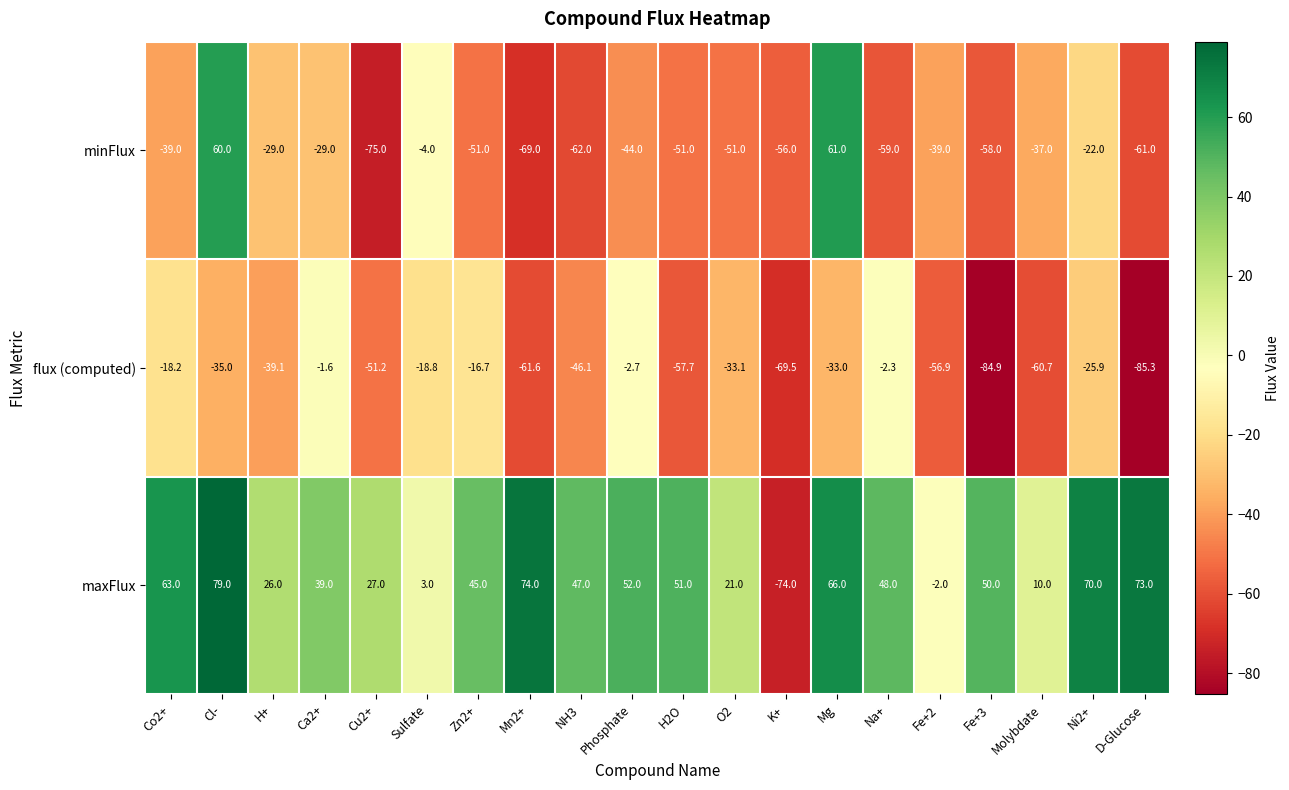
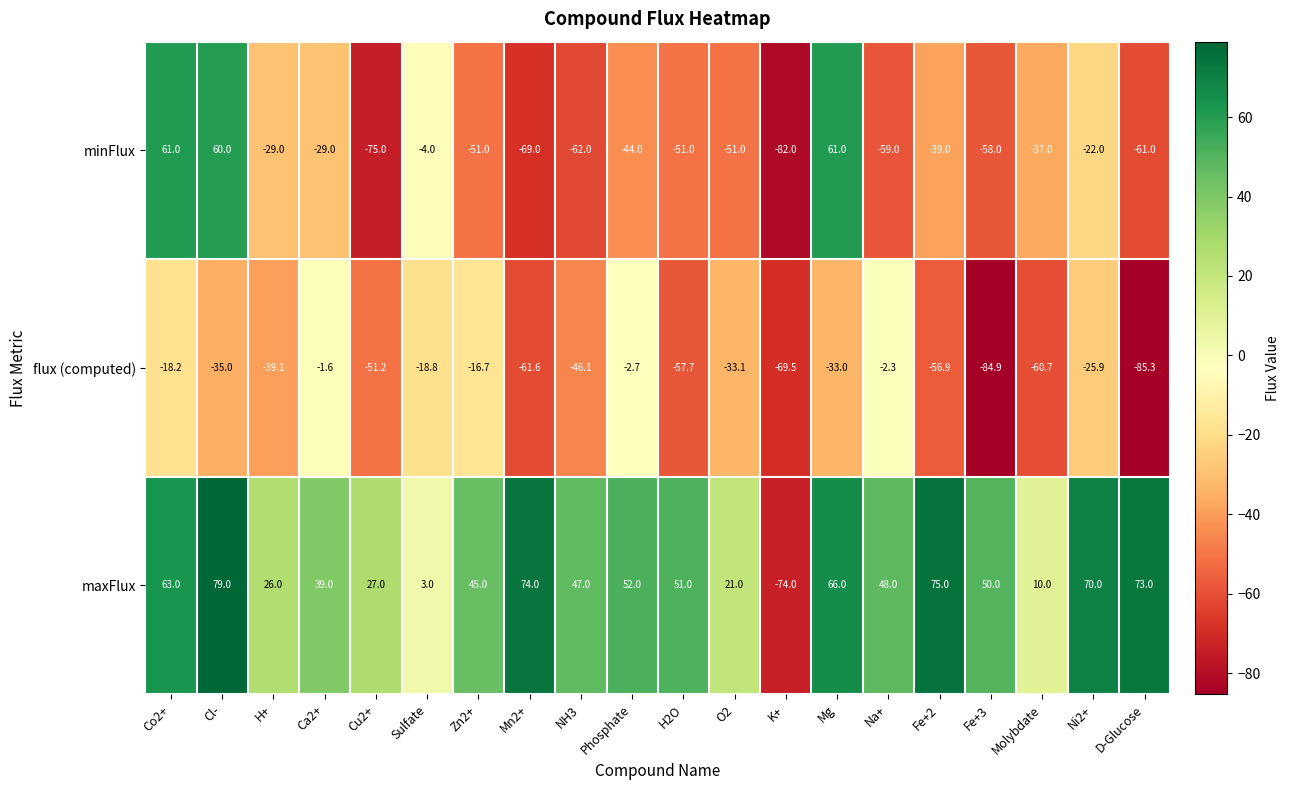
minFlux, Co2+: -39.0 -> 61.0
minFlux, K+: -56.0 -> -82.0
maxFlux, Fe+2: -2.0 -> 75.0
